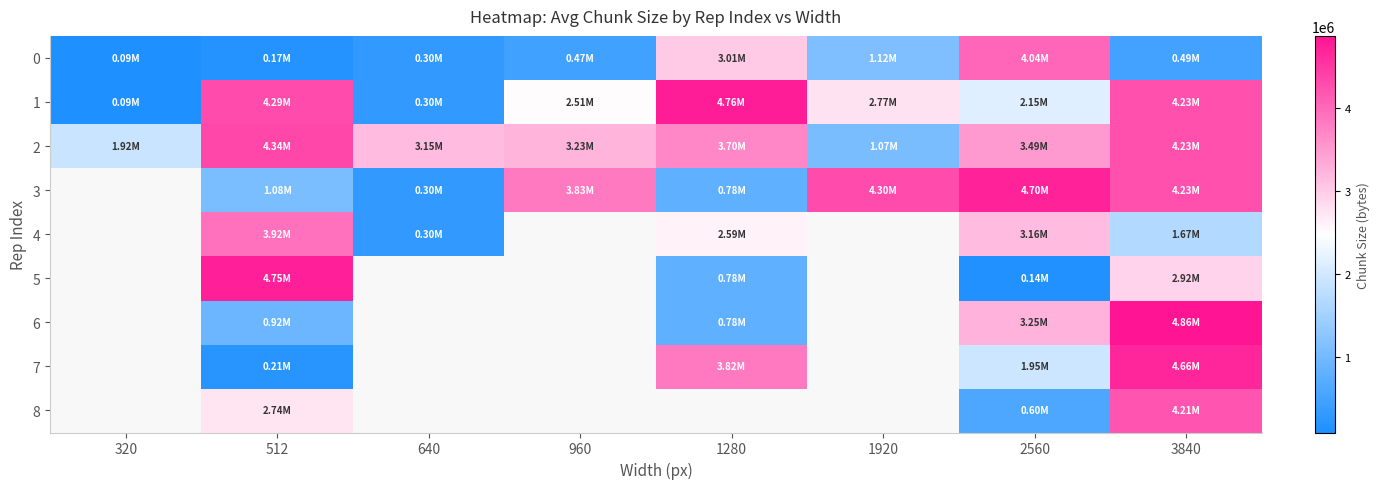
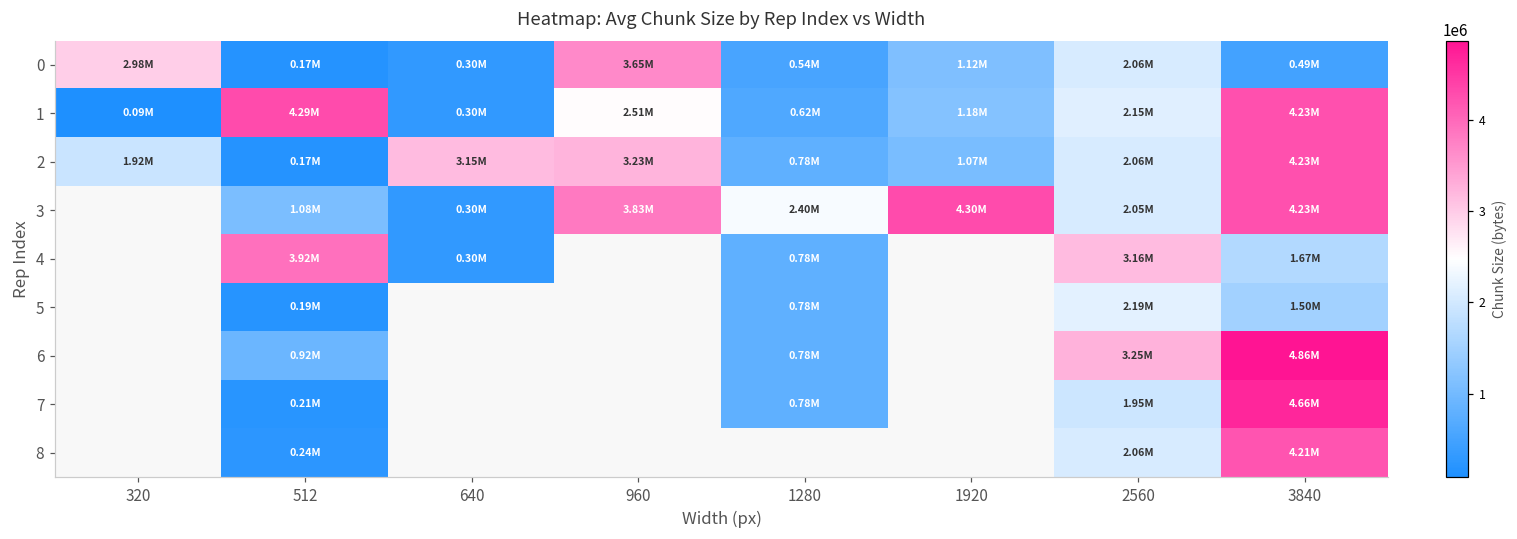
0, 320: 0.09M -> 2.98M
0, 960: 0.47M -> 3.65M
0, 1280: 3.01M -> 0.54M
0, 2560: 4.04M -> 2.06M
1, 1280: 4.76M -> 0.62M
1, 1920: 2.77M -> 1.18M
2, 512: 4.34M -> 0.17M
2, 1280: 3.70M -> 0.78M
2, 2560: 3.49M -> 2.06M
3, 1280: 0.78M -> 2.40M
3, 2560: 4.70M -> 2.05M
4, 1280: 2.59M -> 0.78M
5, 512: 4.75M -> 0.19M
5, 2560: 0.14M -> 2.19M
5, 3840: 2.92M -> 1.50M
7, 1280: 3.82M -> 0.78M
8, 512: 2.74M -> 0.24M
8, 2560: 0.60M -> 2.06M
